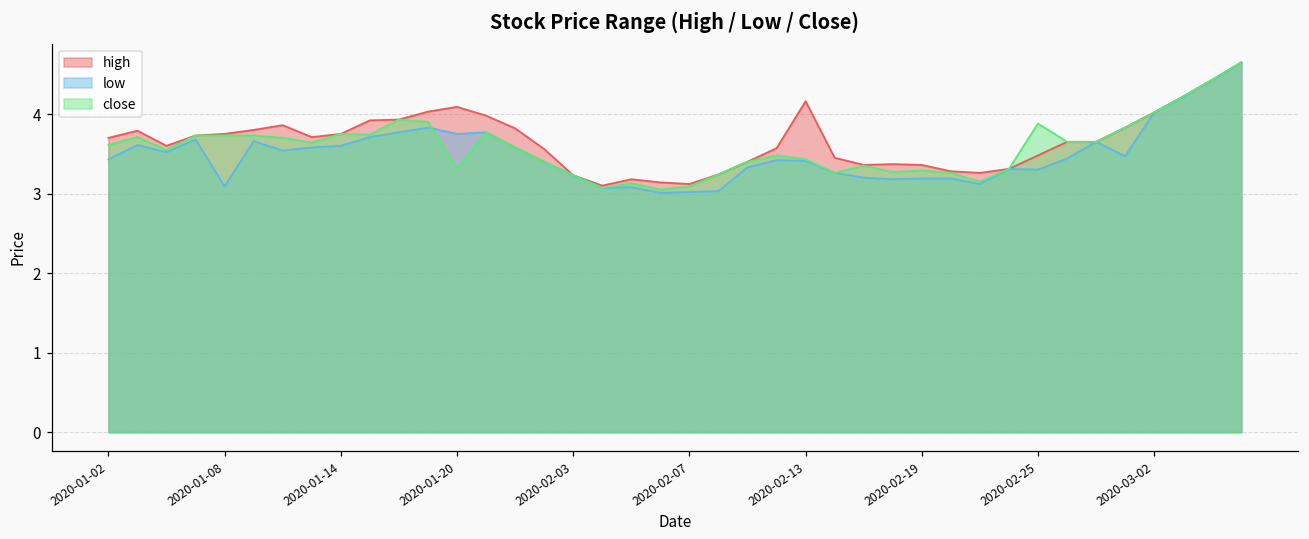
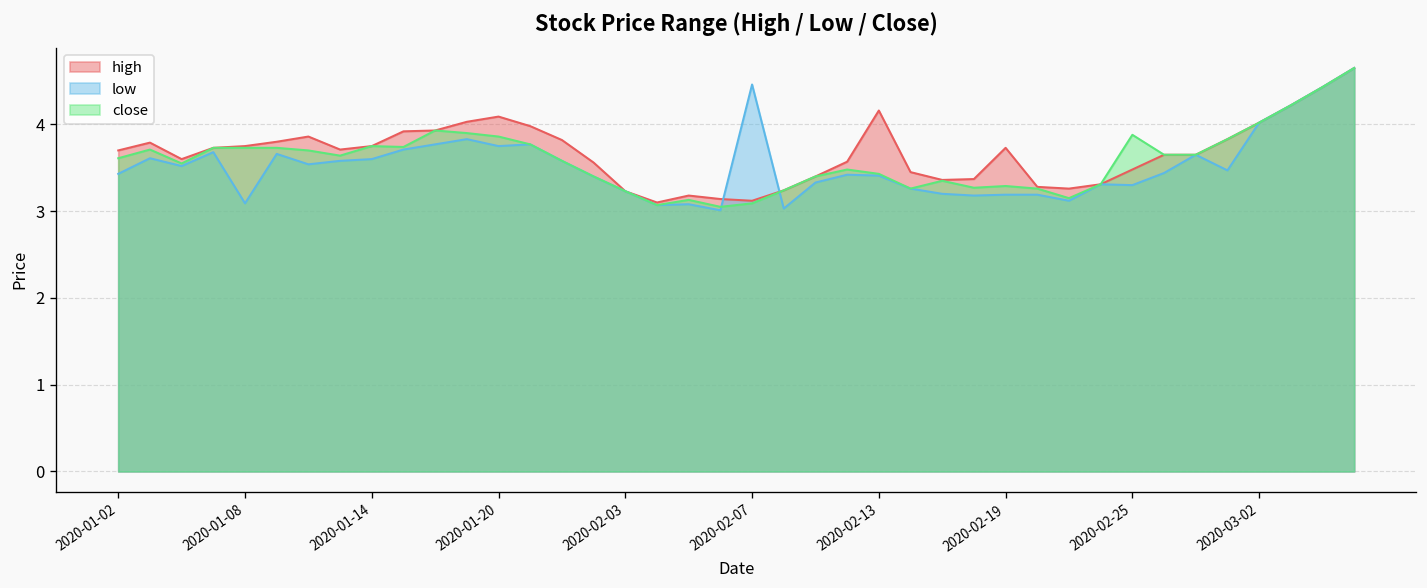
close, 2020-01-20: 3.3 -> 3.9
low, 2020-02-07: 3.0 -> 4.5
high, 2020-02-19: 3.4 -> 3.7
